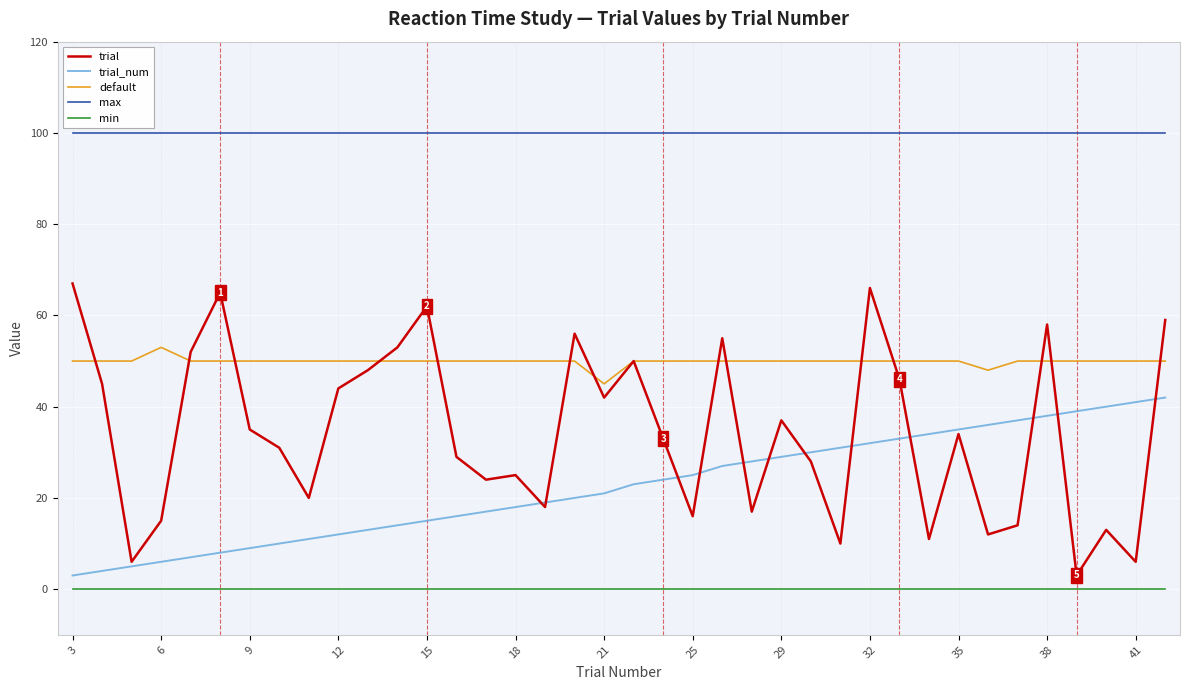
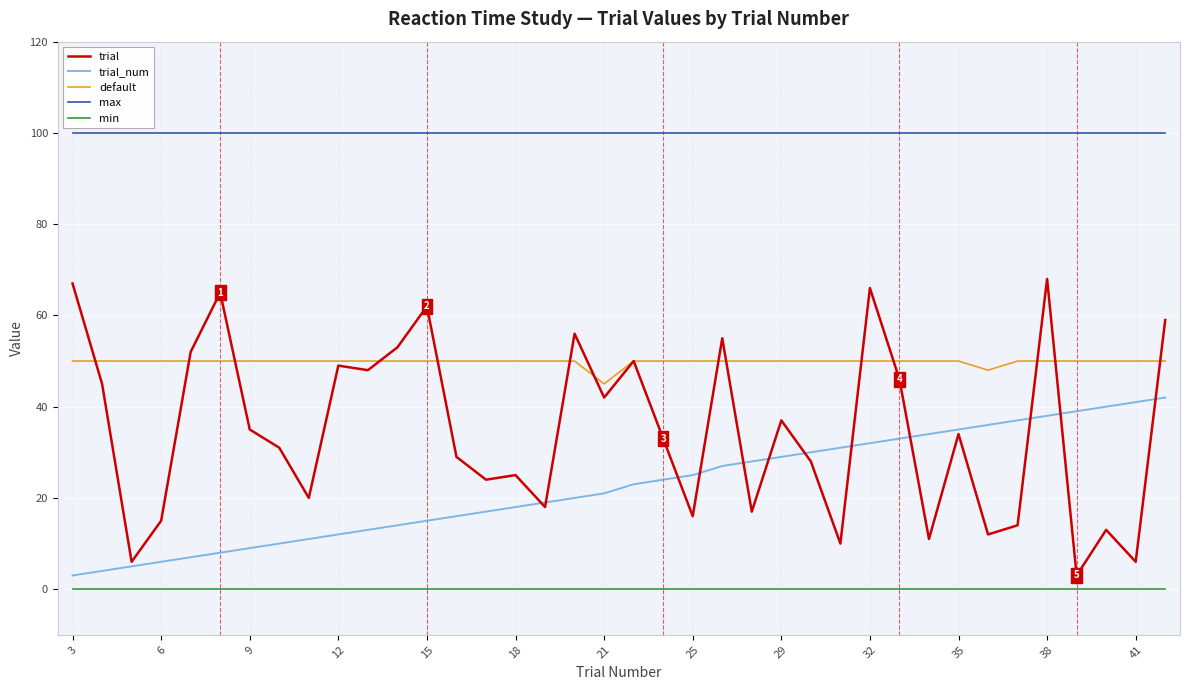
default, 6: 53 -> 50
trial, 12: 44 -> 49
trial, 38: 58 -> 68
